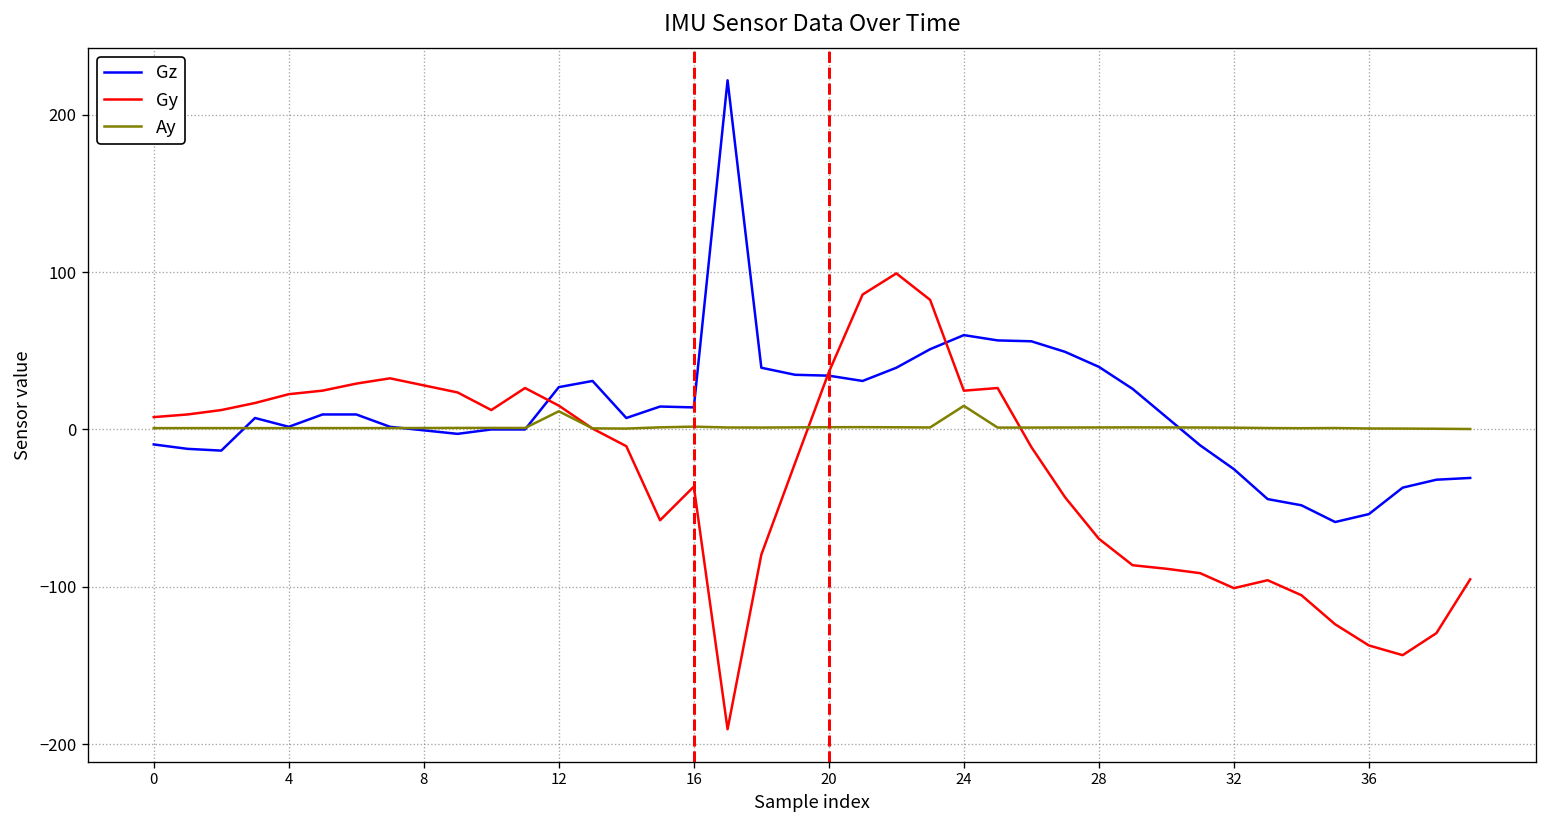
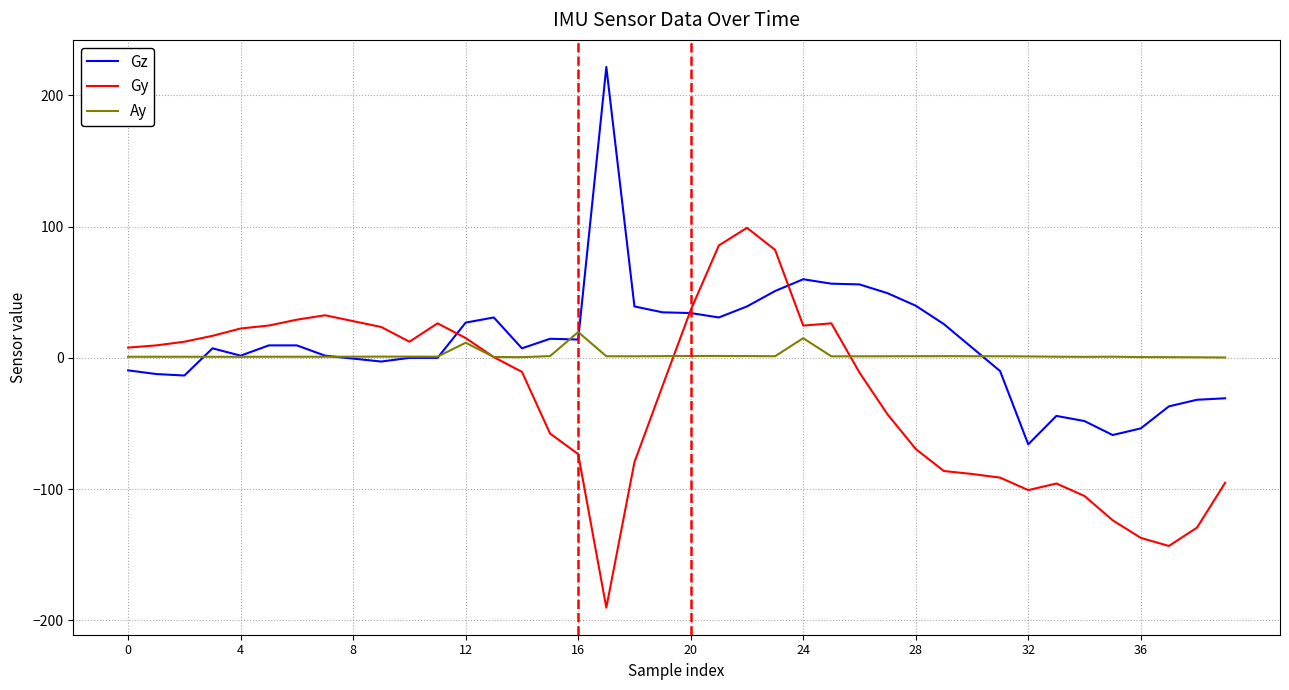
Gy, 16: -36 -> -73
Ay, 16: 2 -> 20
Gz, 32: -25 -> -66
